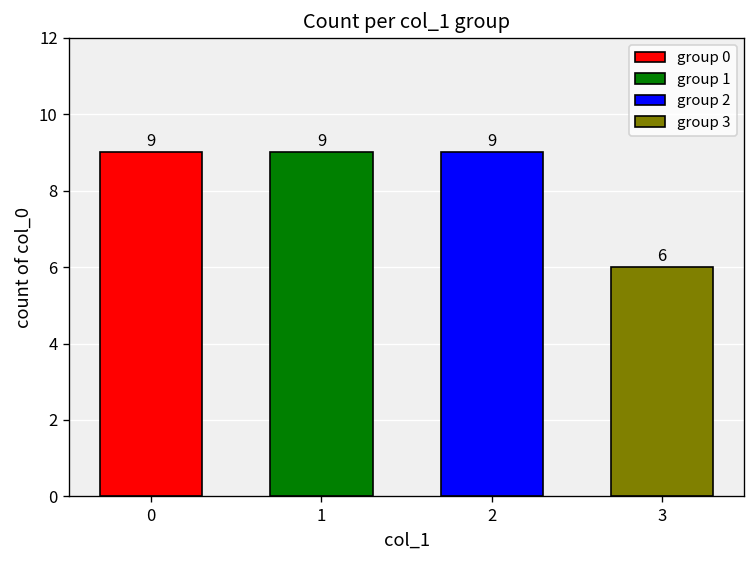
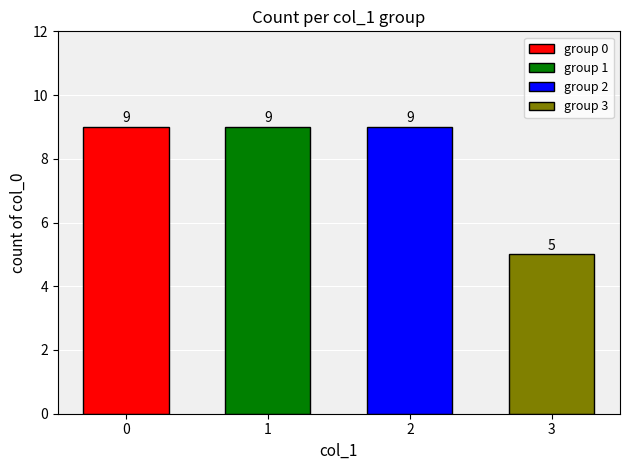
3: 6 -> 5
